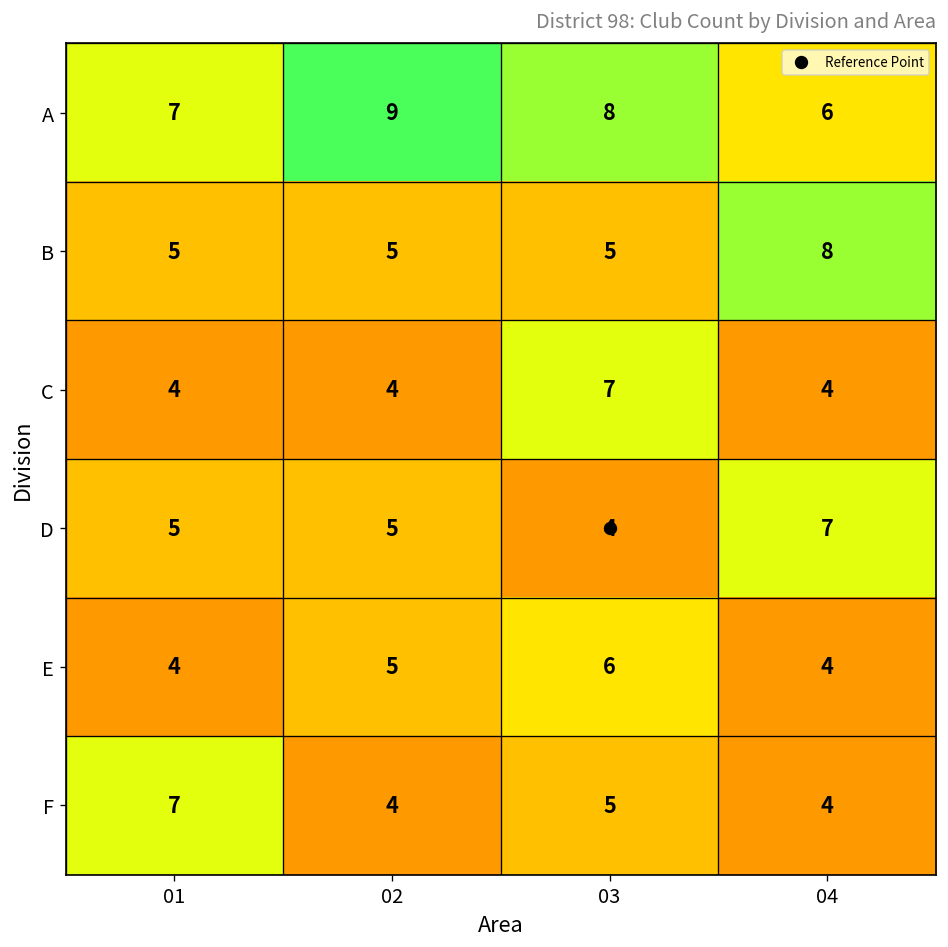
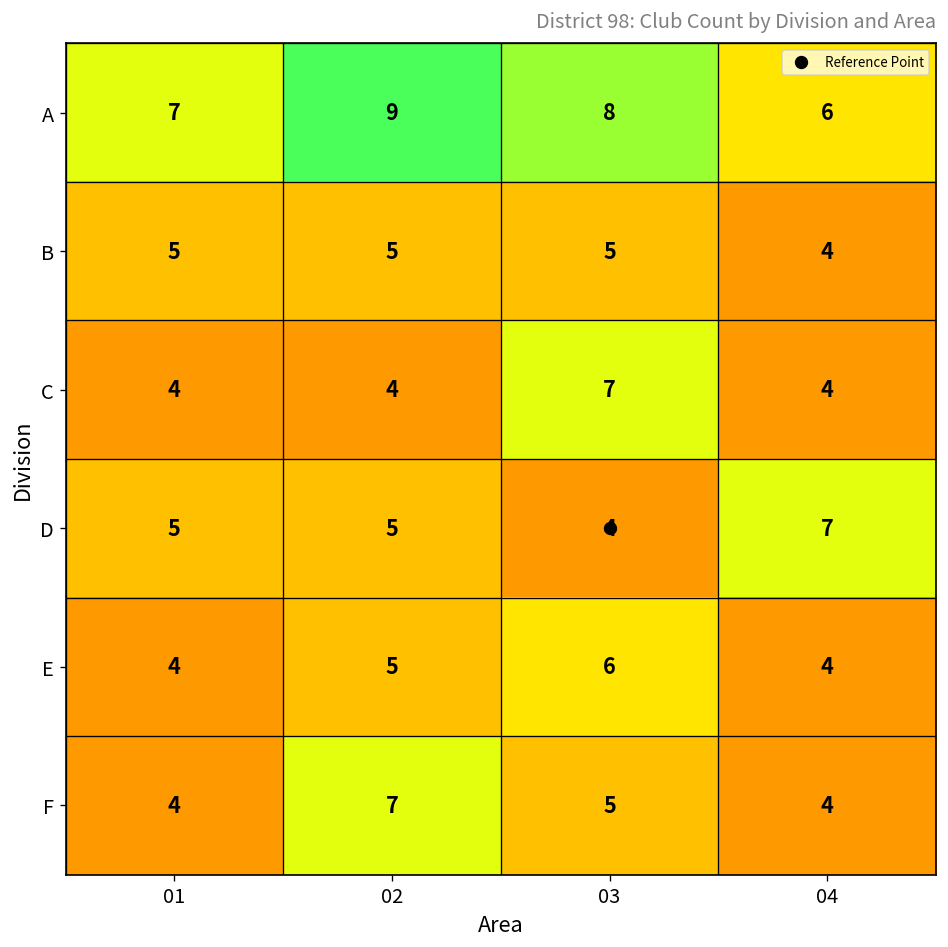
B, 04: 8 -> 4
F, 01: 7 -> 4
F, 02: 4 -> 7
